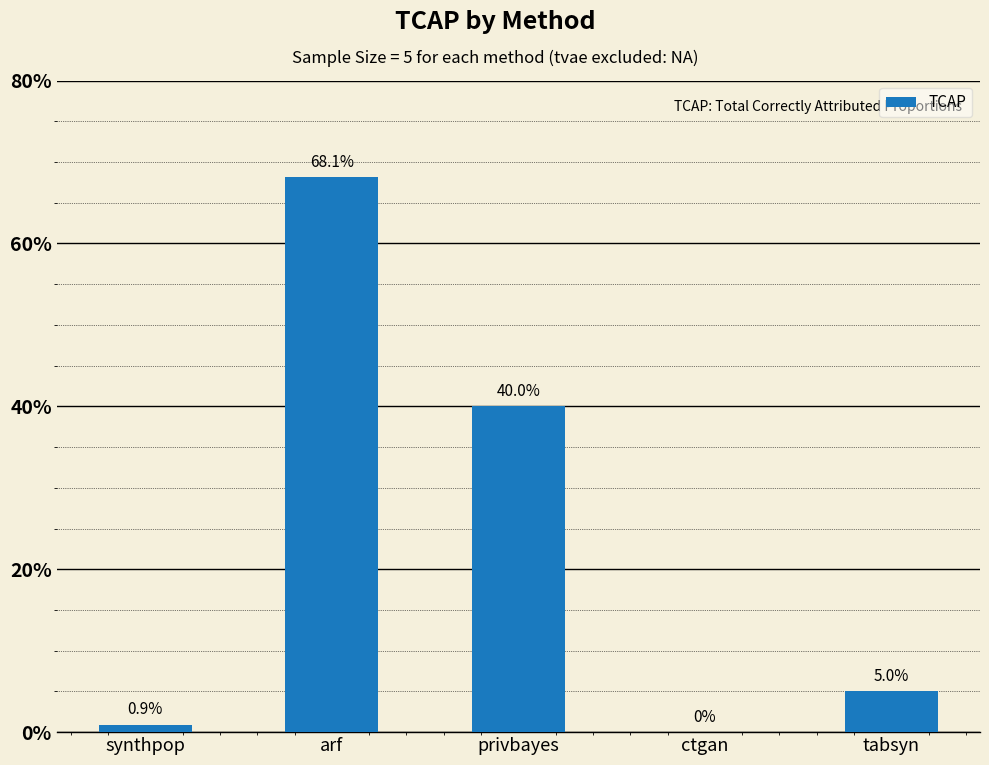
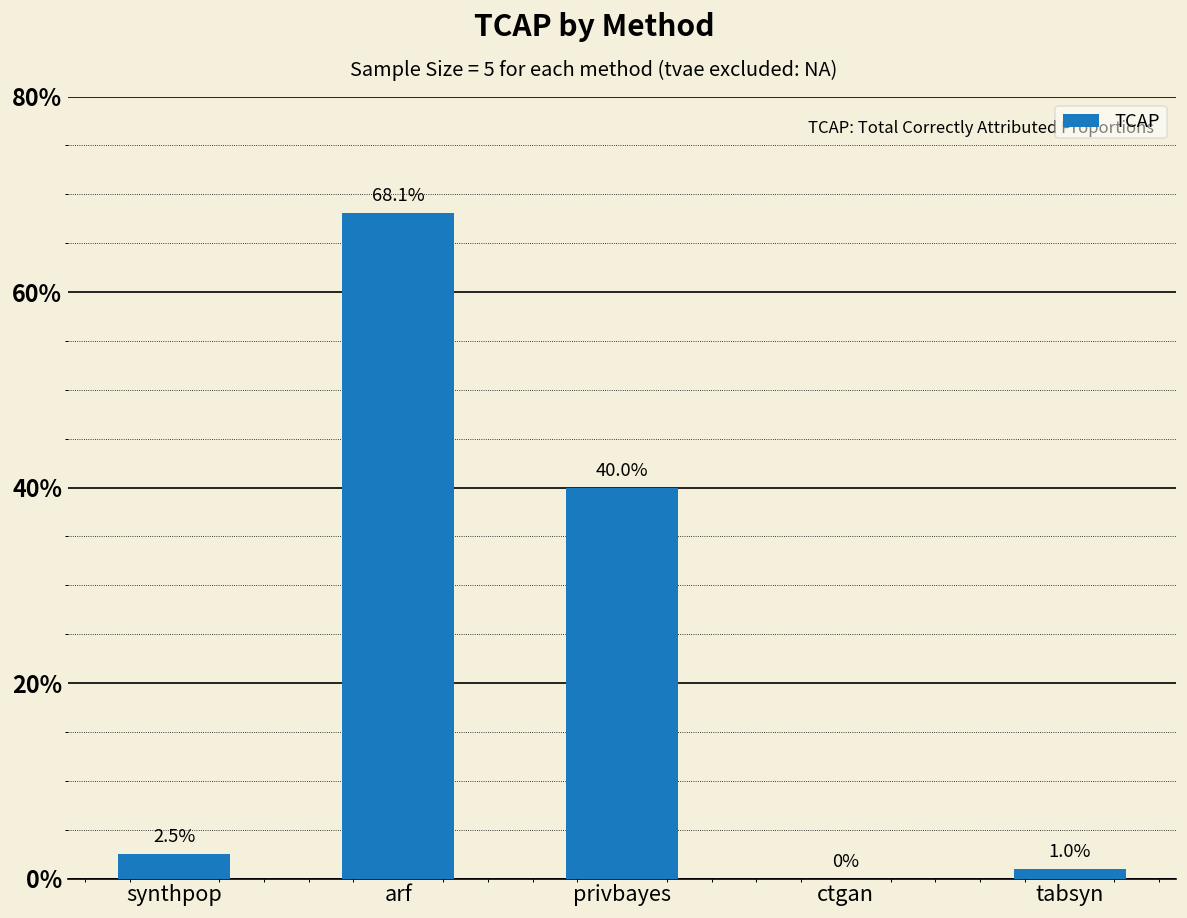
synthpop: 0.9% -> 2.5%
tabsyn: 5.0% -> 1.0%
